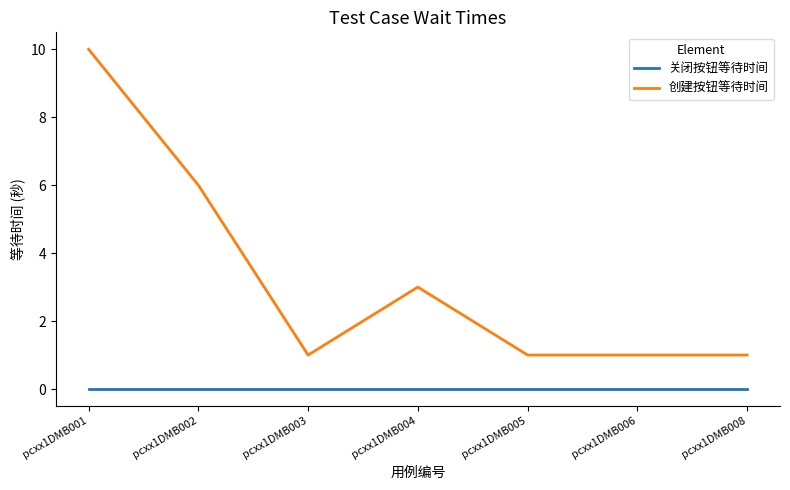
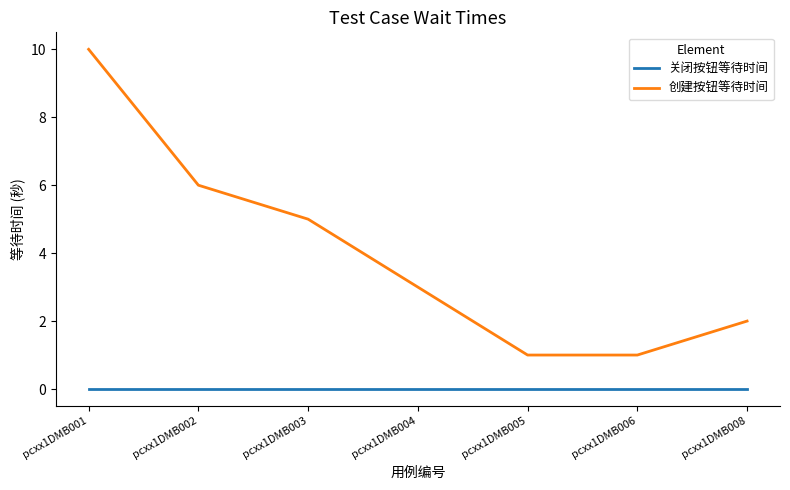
创建按钮等待时间, pcxx1DMB003: 1 -> 5
创建按钮等待时间, pcxx1DMB008: 1 -> 2
